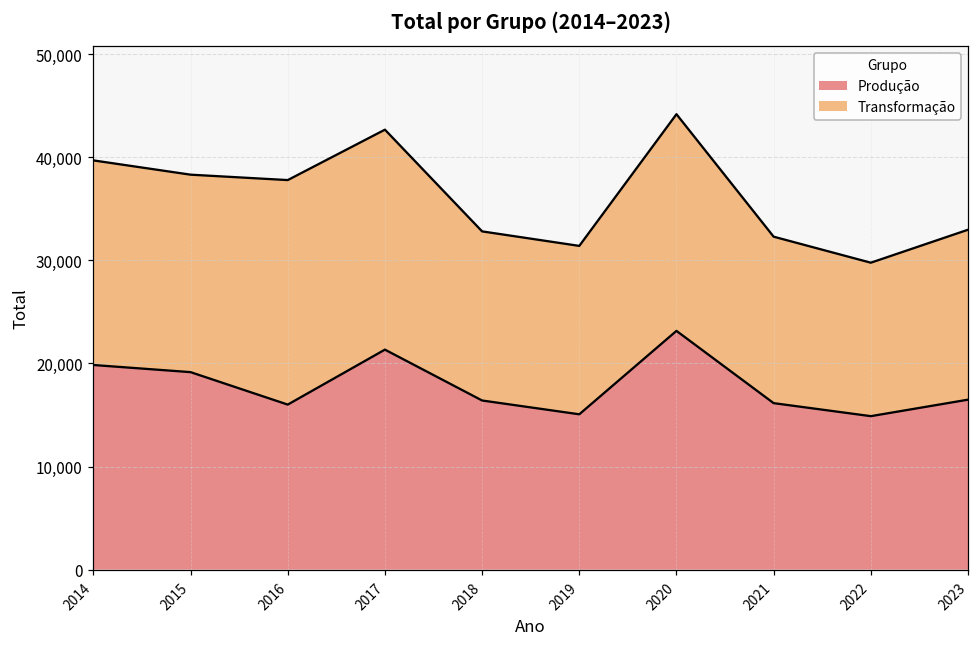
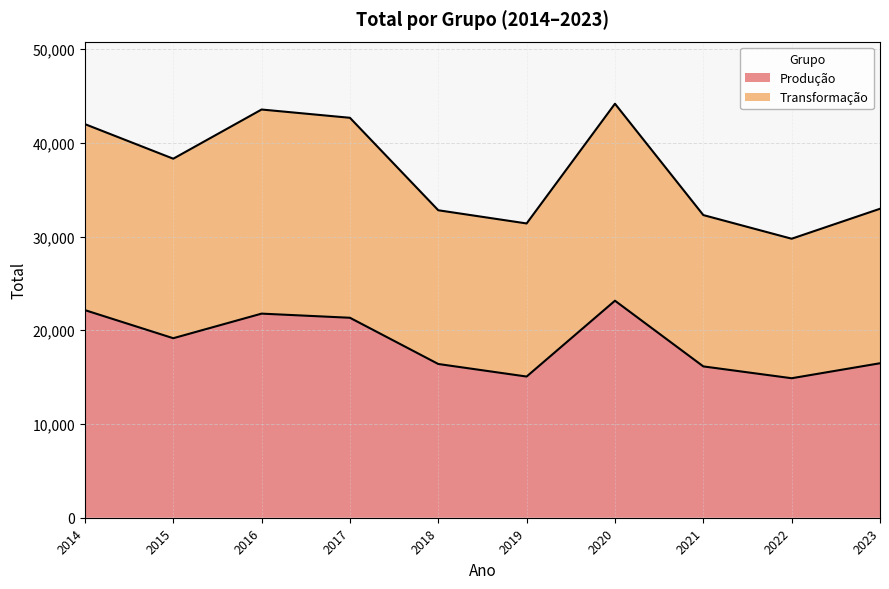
Produção, 2014: 20,000 -> 22,000
Produção, 2016: 16,000 -> 22,000
